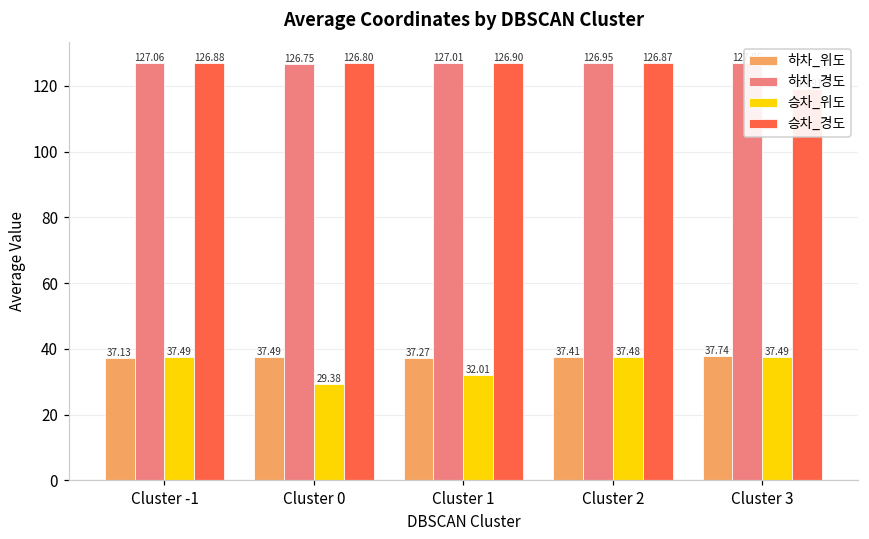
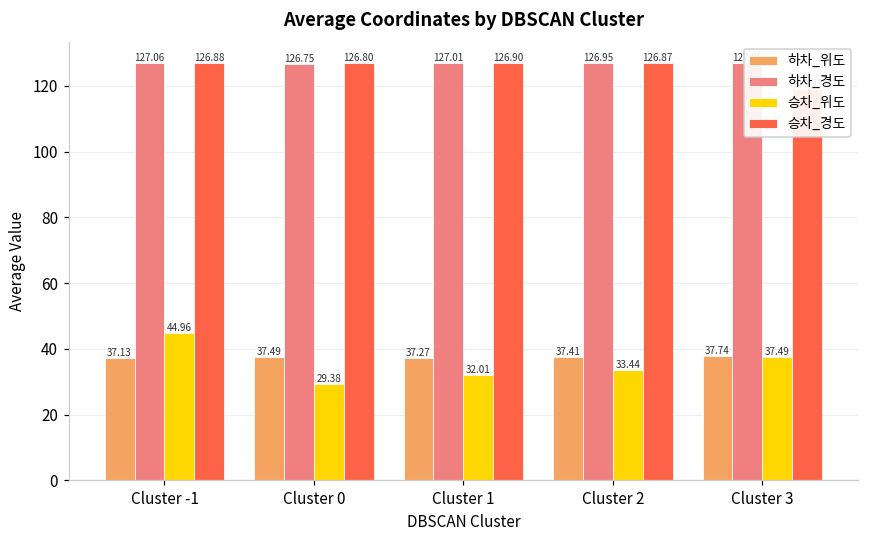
승차_위도, Cluster -1: 37.49 -> 44.96
승차_위도, Cluster 2: 37.48 -> 33.44
